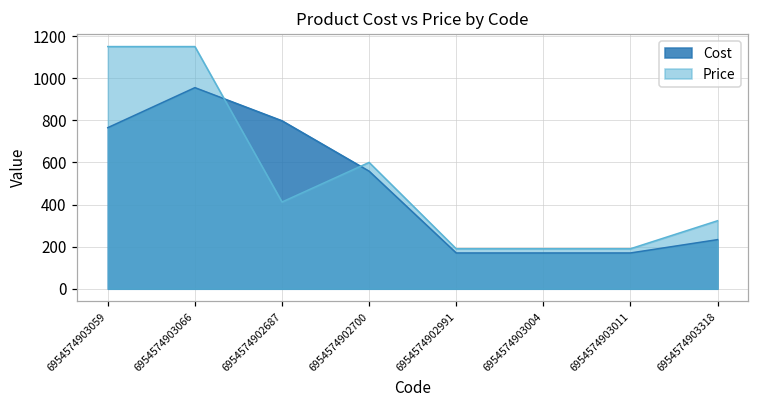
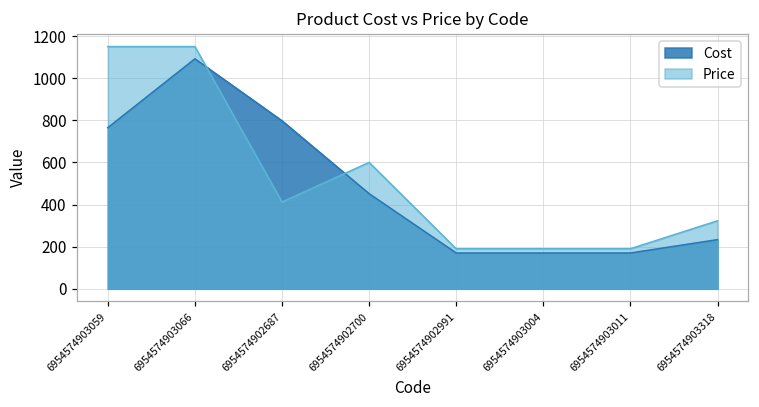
Cost, 6954574903066: 960 -> 1090
Cost, 6954574902700: 560 -> 450
